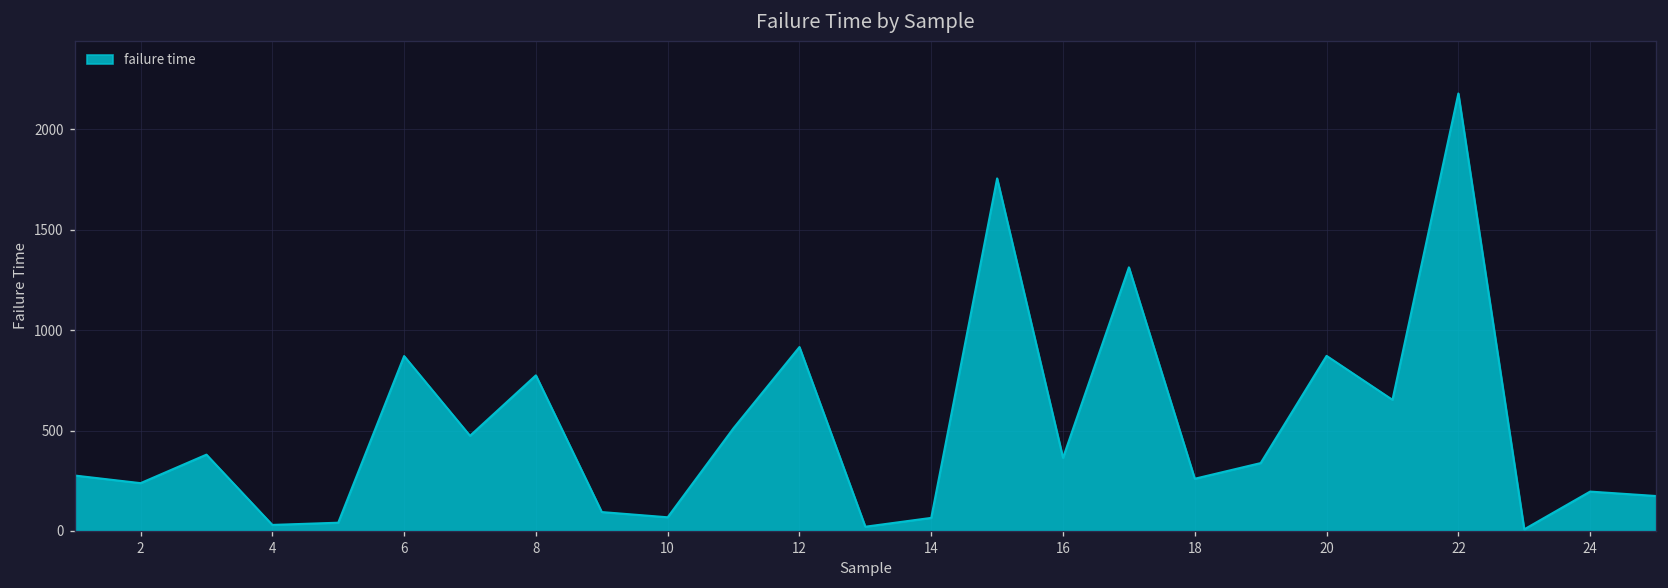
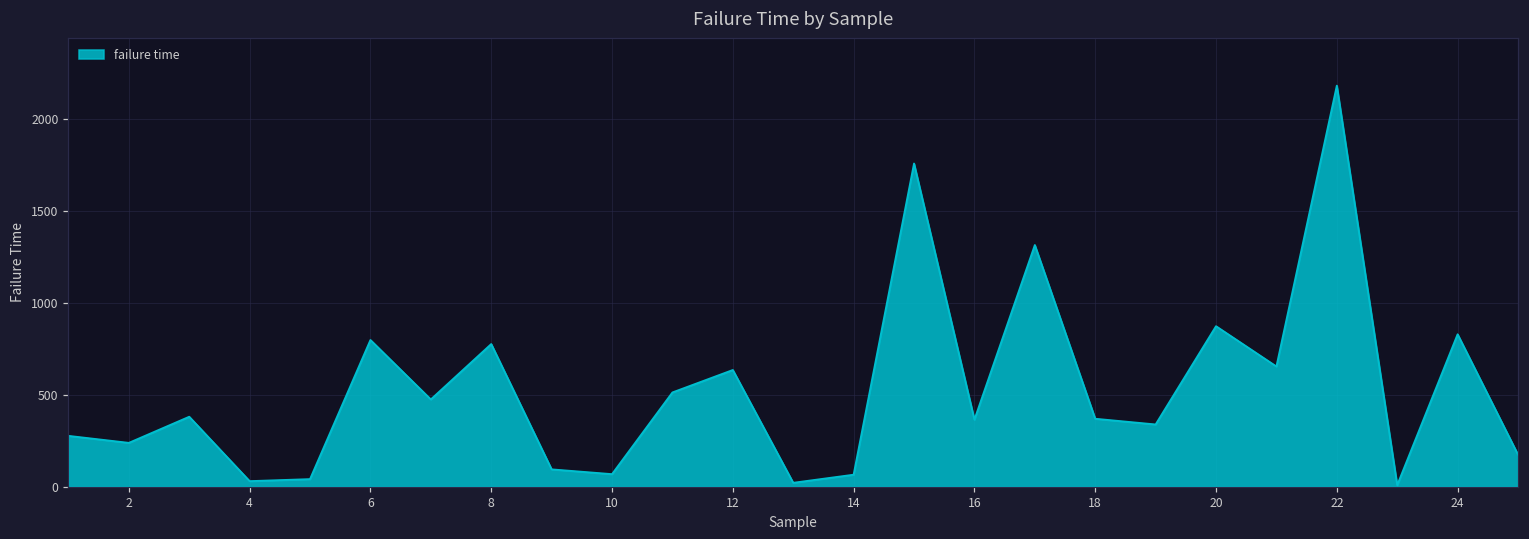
6: 870 -> 800
12: 920 -> 630
18: 260 -> 370
24: 200 -> 830
